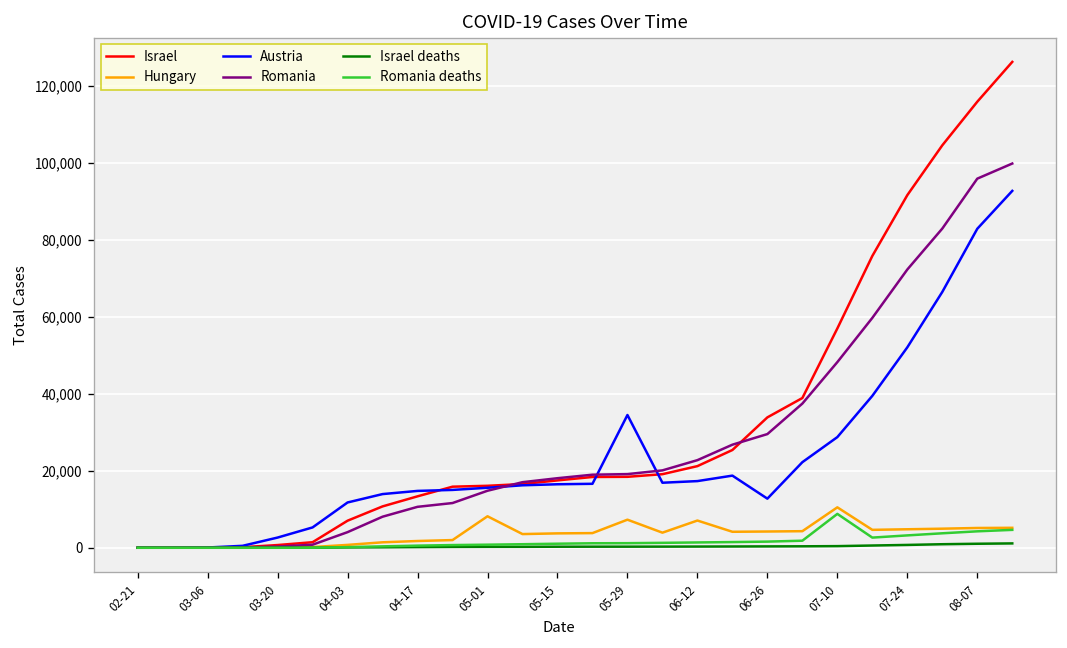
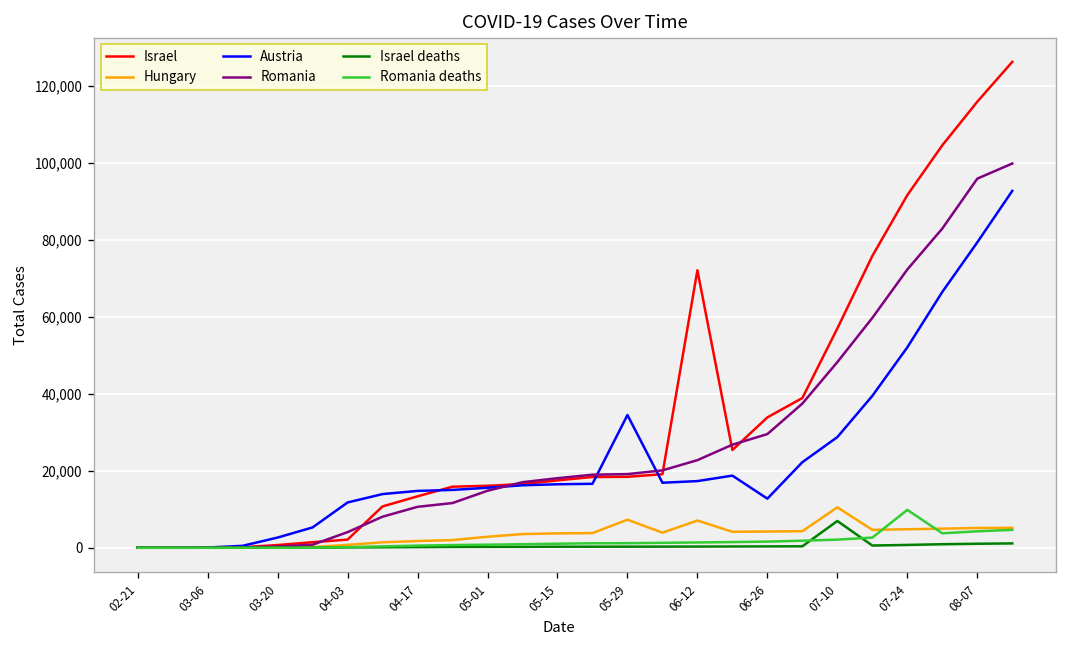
Israel, 04-03: 7,000 -> 2,000
Hungary, 05-01: 8,000 -> 3,000
Israel, 06-12: 21,000 -> 72,000
Israel deaths, 07-10: 0 -> 7,000
Romania deaths, 07-10: 9,000 -> 2,000
Romania deaths, 07-24: 3,000 -> 10,000
Austria, 08-07: 83,000 -> 79,000
